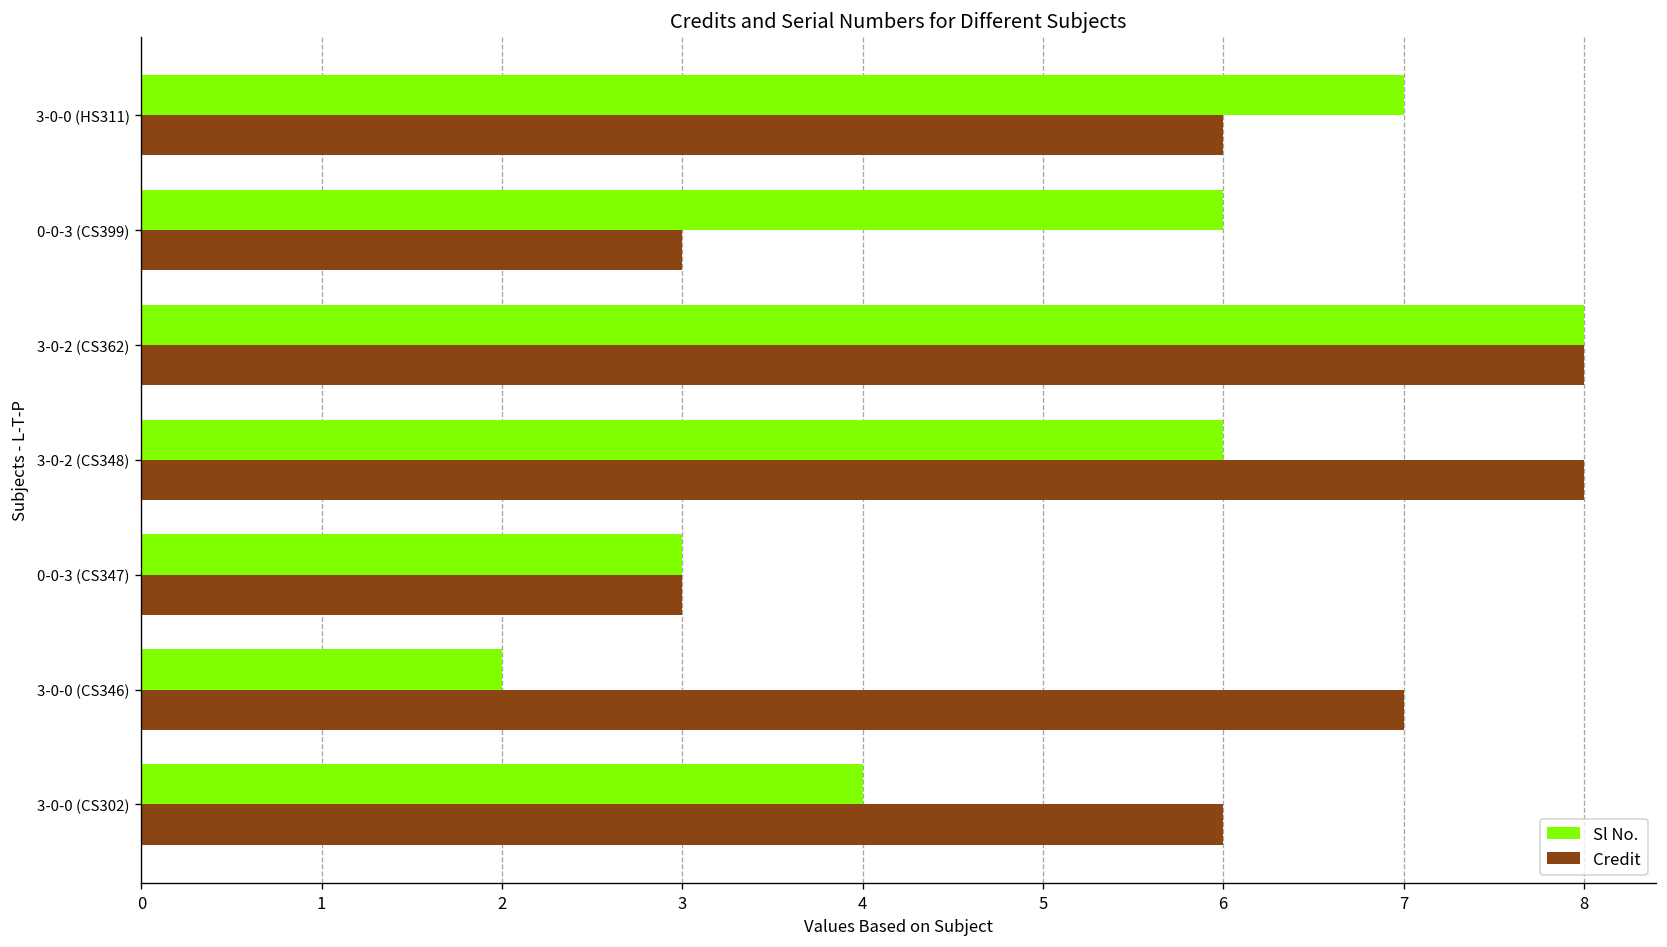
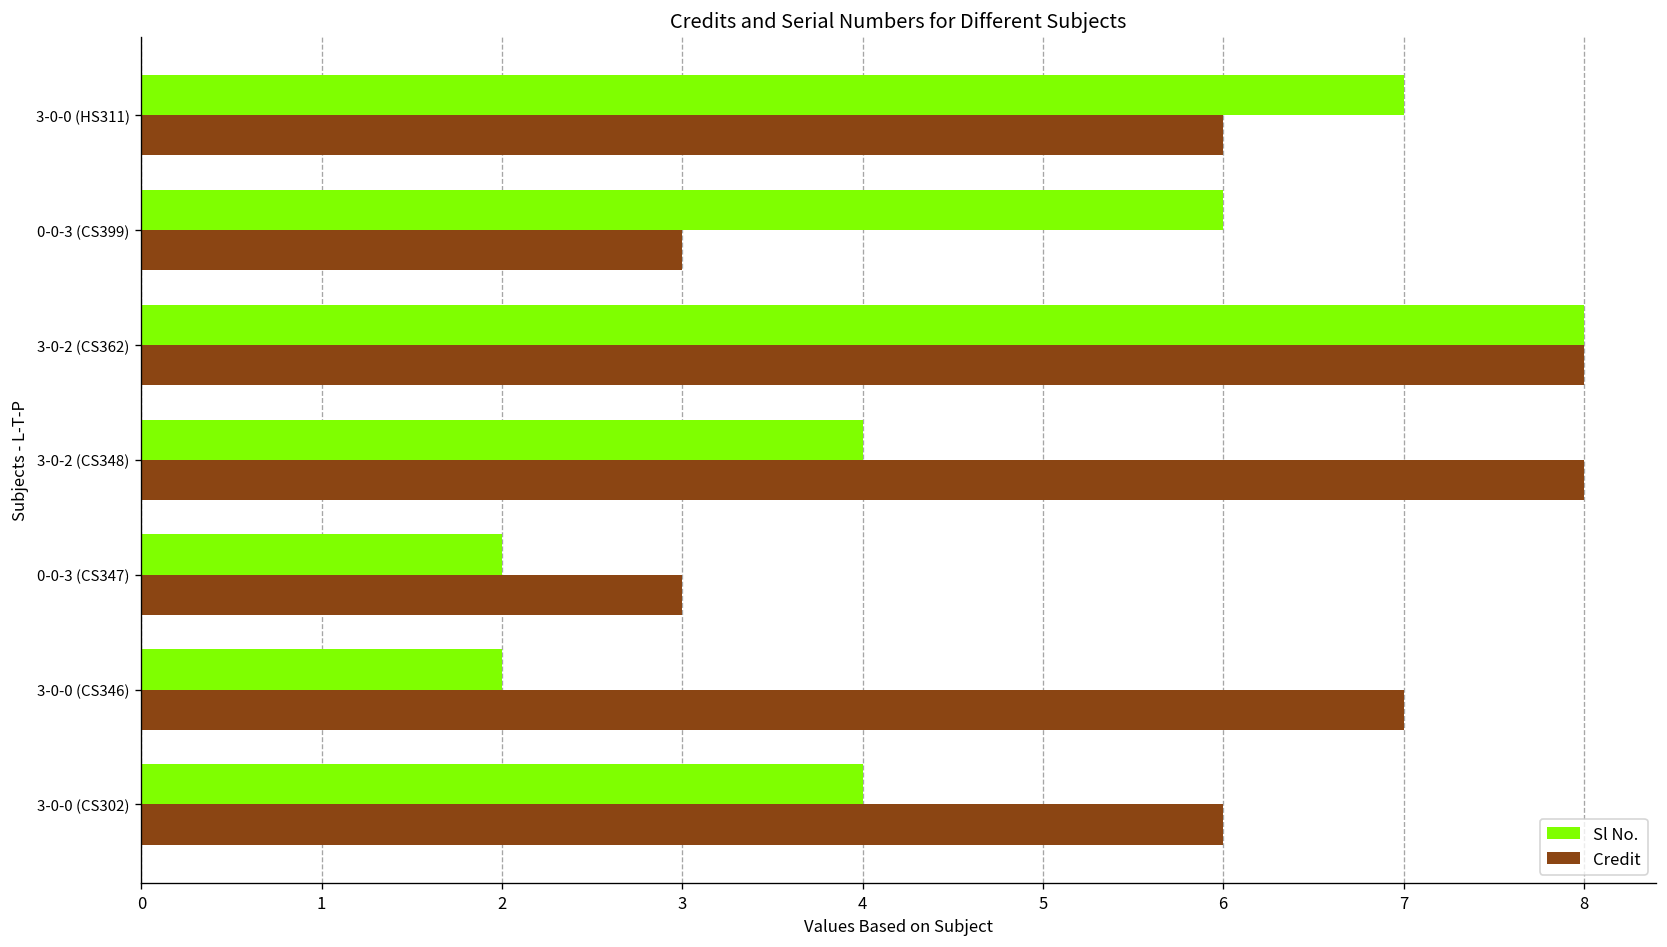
Sl No., 3-0-2 (CS348): 6 -> 4
Sl No., 0-0-3 (CS347): 3 -> 2
